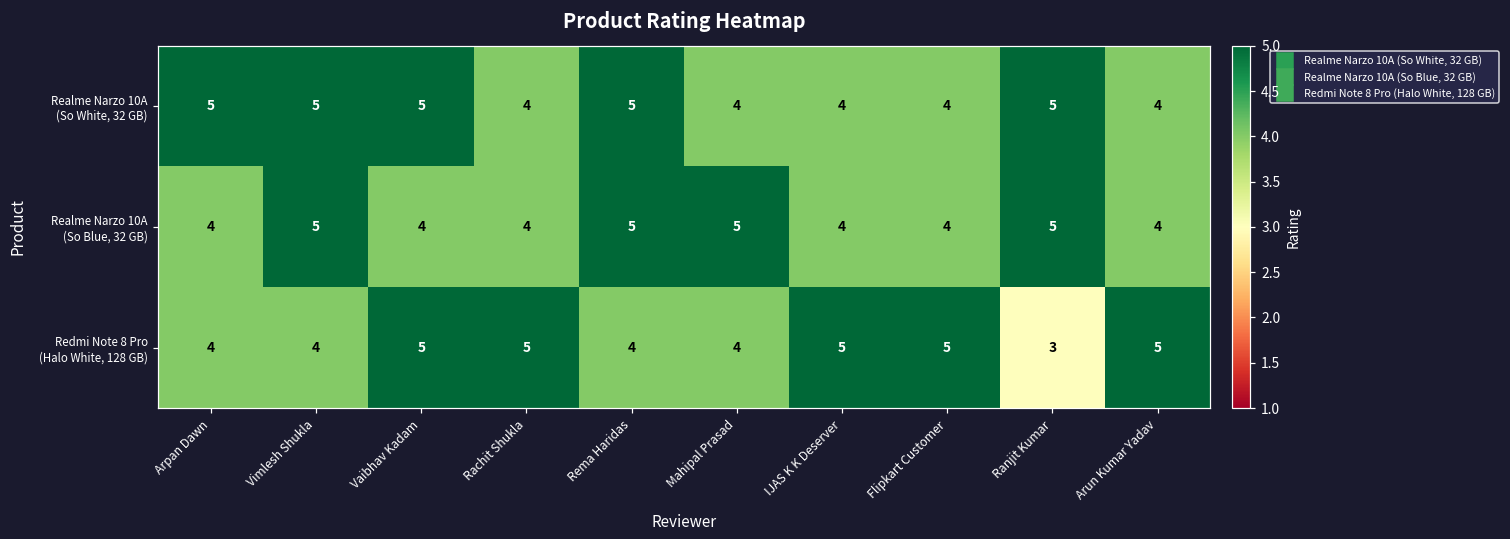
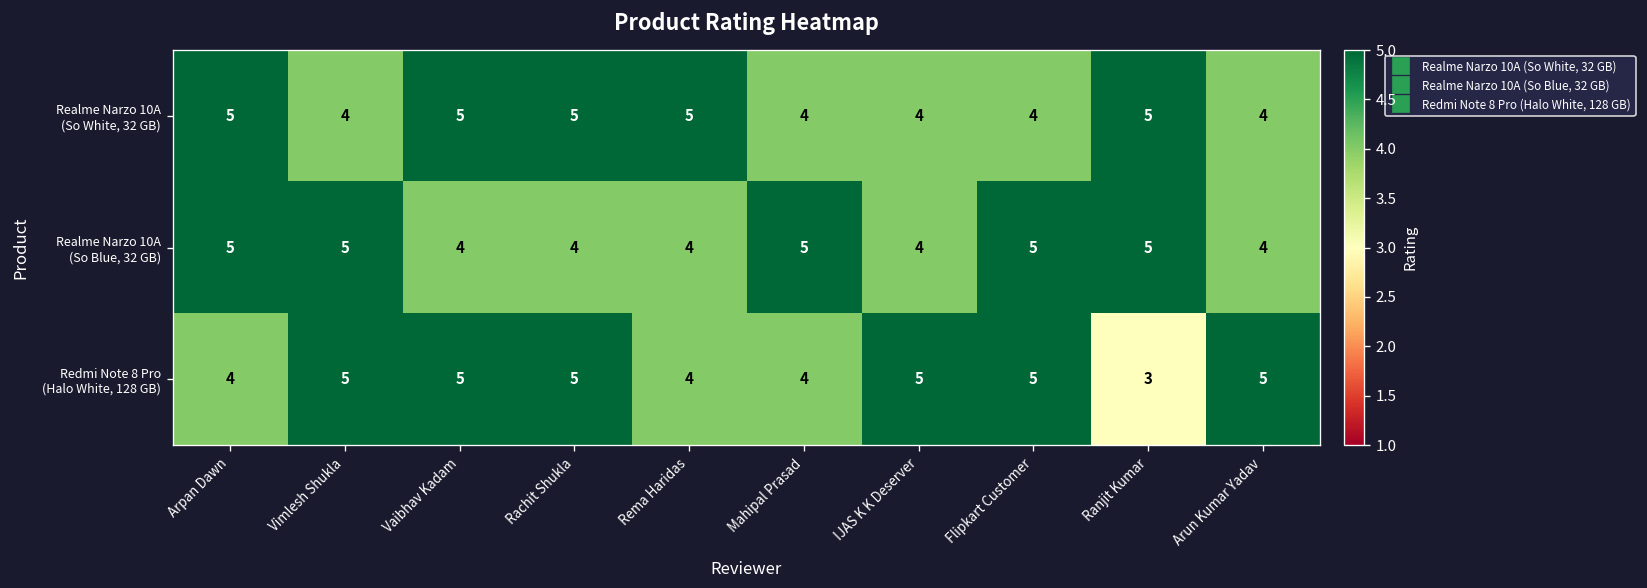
Realme Narzo 10A (So White, 32 GB), Vimlesh Shukla: 5 -> 4
Realme Narzo 10A (So White, 32 GB), Rachit Shukla: 4 -> 5
Realme Narzo 10A (So Blue, 32 GB), Arpan Dawn: 4 -> 5
Realme Narzo 10A (So Blue, 32 GB), Rema Haridas: 5 -> 4
Realme Narzo 10A (So Blue, 32 GB), Flipkart Customer: 4 -> 5
Redmi Note 8 Pro (Halo White, 128 GB), Vimlesh Shukla: 4 -> 5
